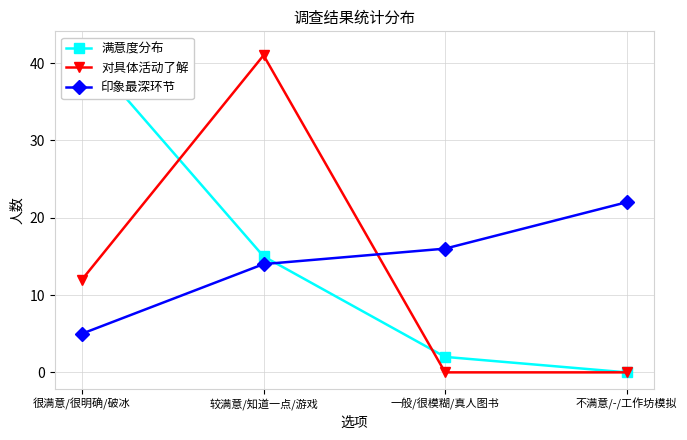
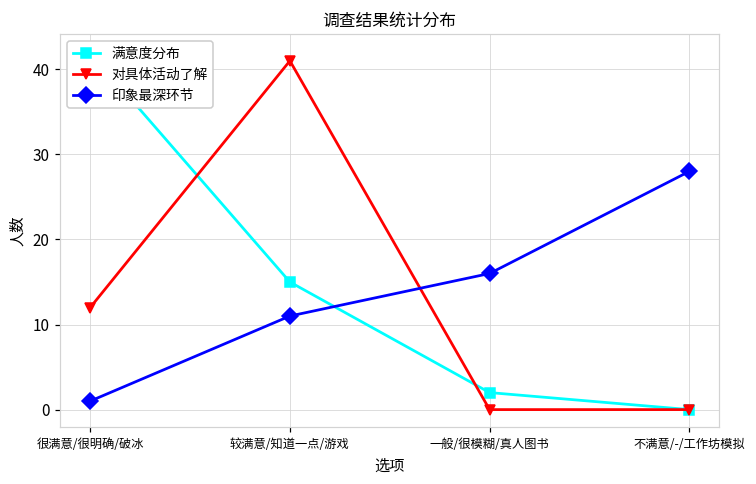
印象最深环节, 很满意/很明确/破冰: 5 -> 1
印象最深环节, 较满意/知道一点/游戏: 14 -> 11
印象最深环节, 不满意/-/工作坊模拟: 22 -> 28
